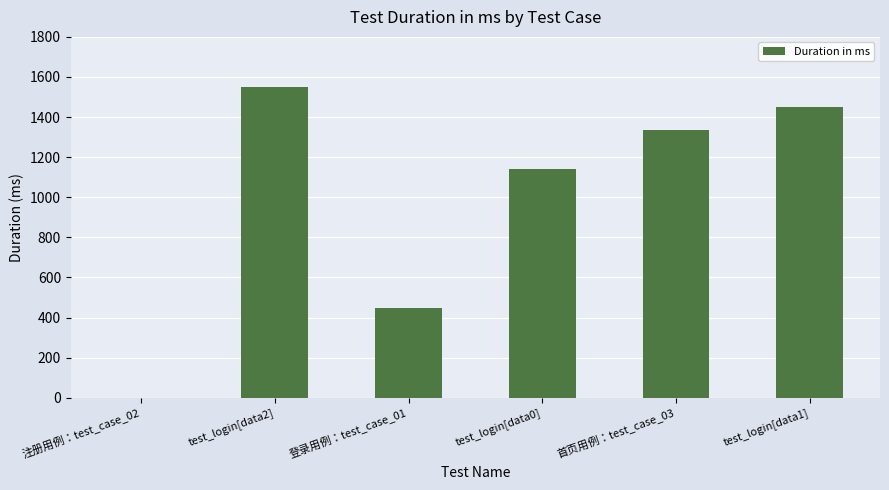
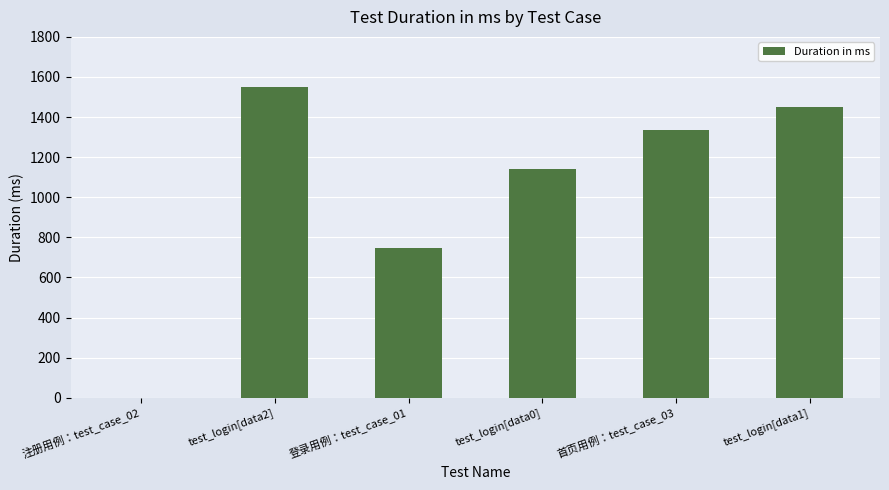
登录用例：test_case_01: 450 -> 750
